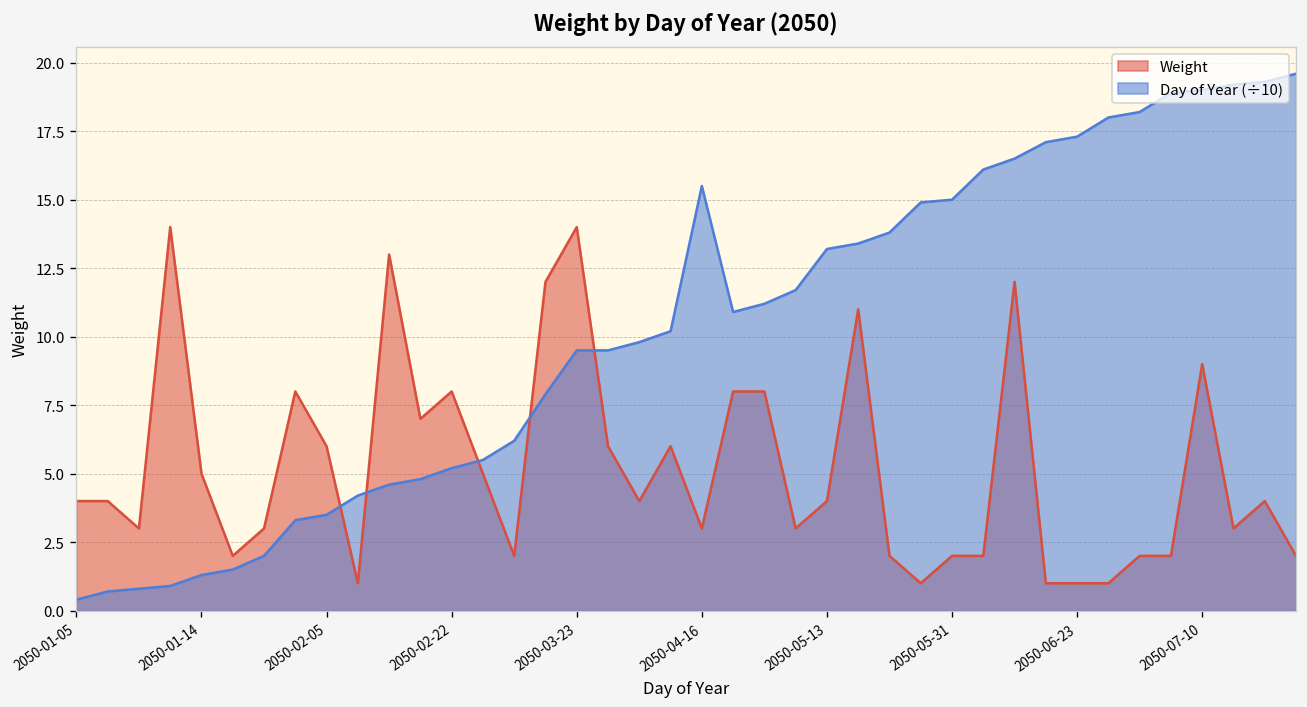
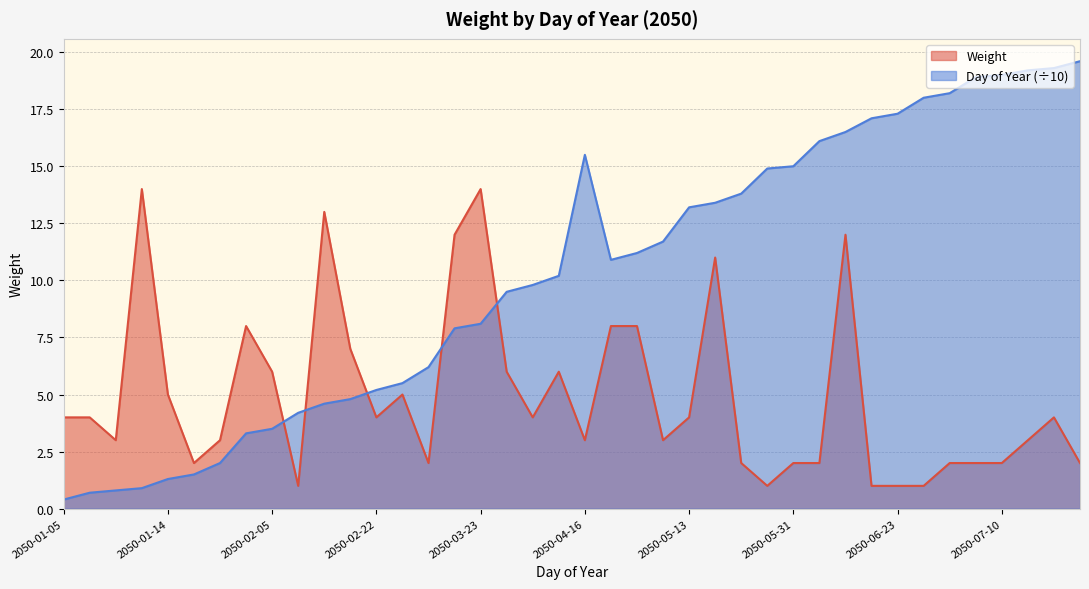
Weight, 2050-02-22: 8 -> 4
Day of Year (÷10), 2050-03-23: 9.5 -> 8.1
Weight, 2050-07-10: 9 -> 2
